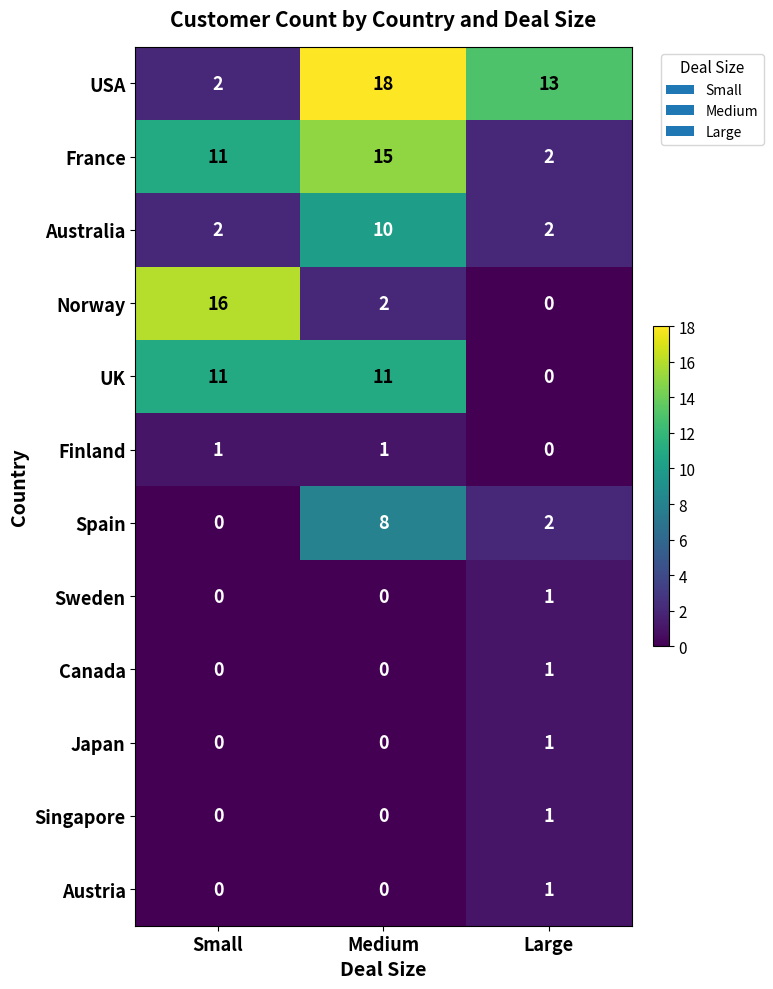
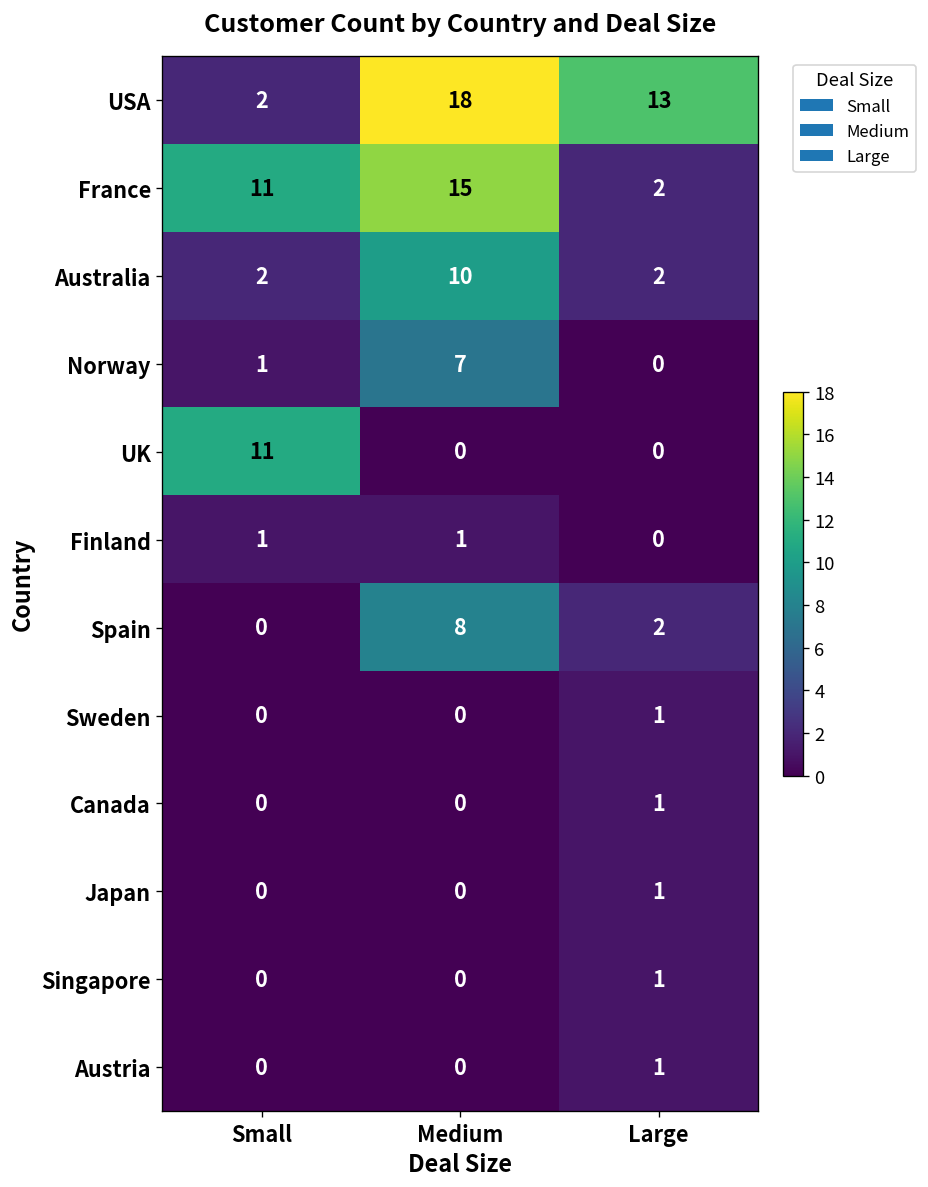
Norway, Small: 16 -> 1
Norway, Medium: 2 -> 7
UK, Medium: 11 -> 0
